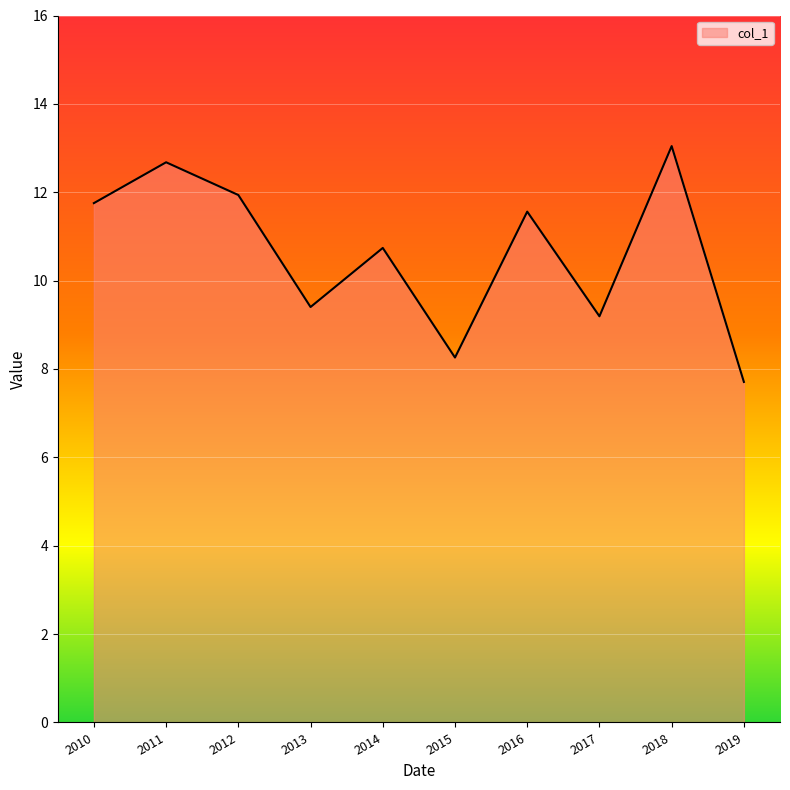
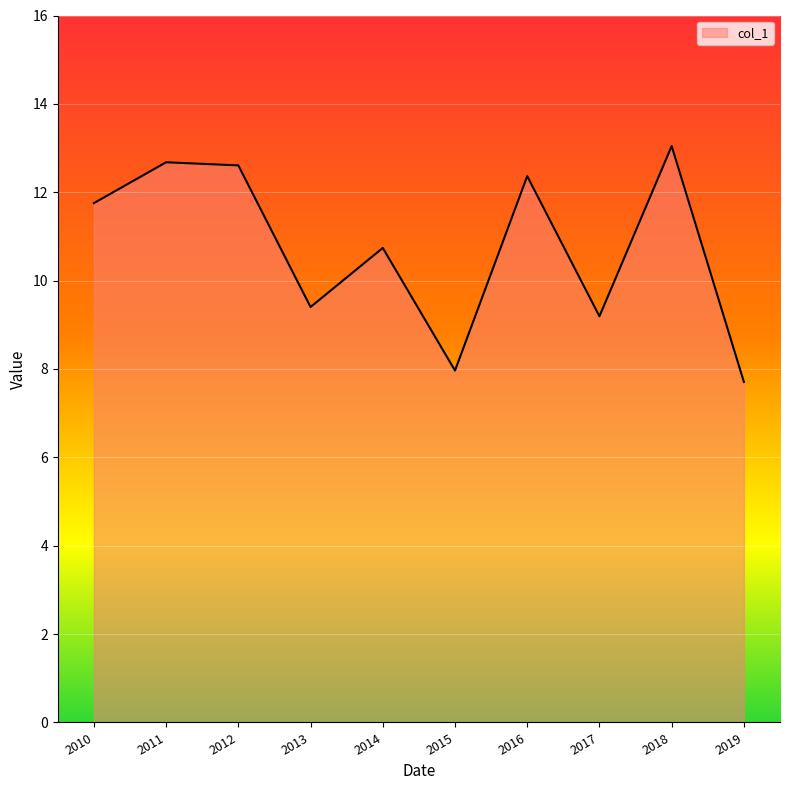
2012: 11.9 -> 12.6
2015: 8.3 -> 8.0
2016: 11.6 -> 12.4
